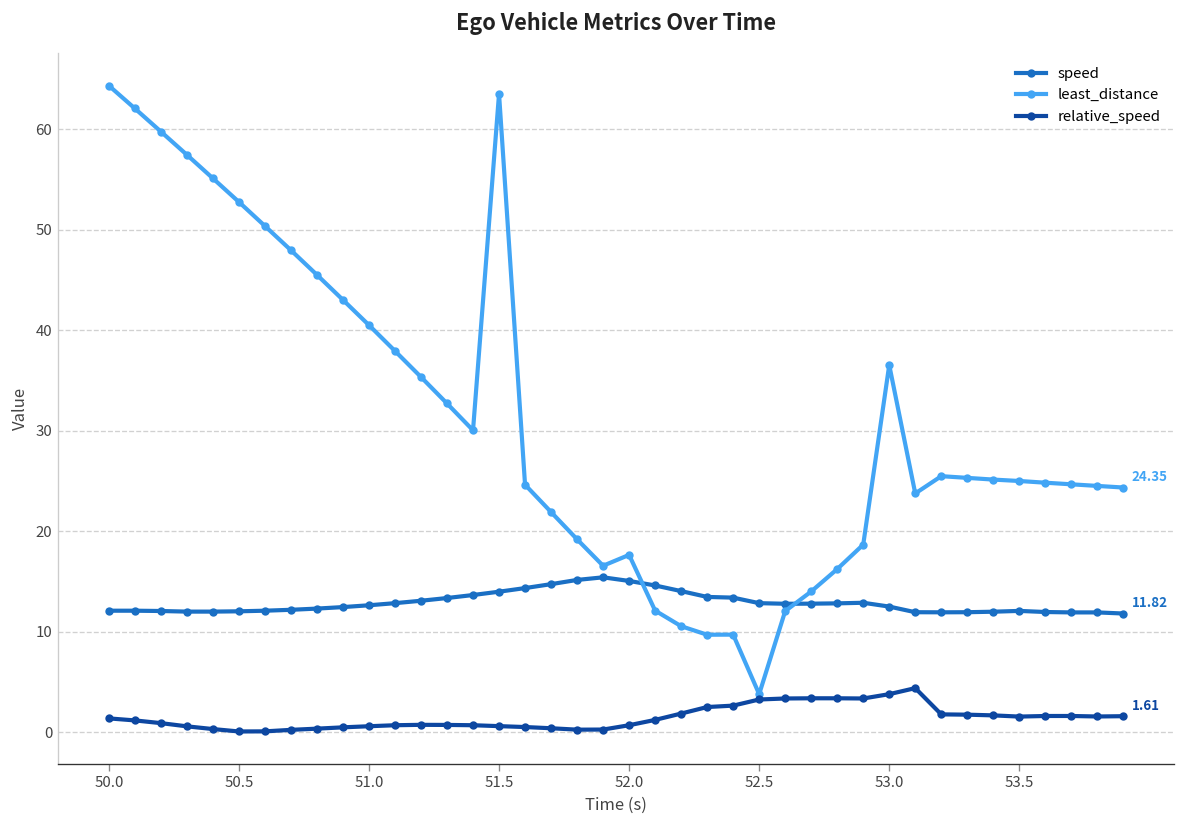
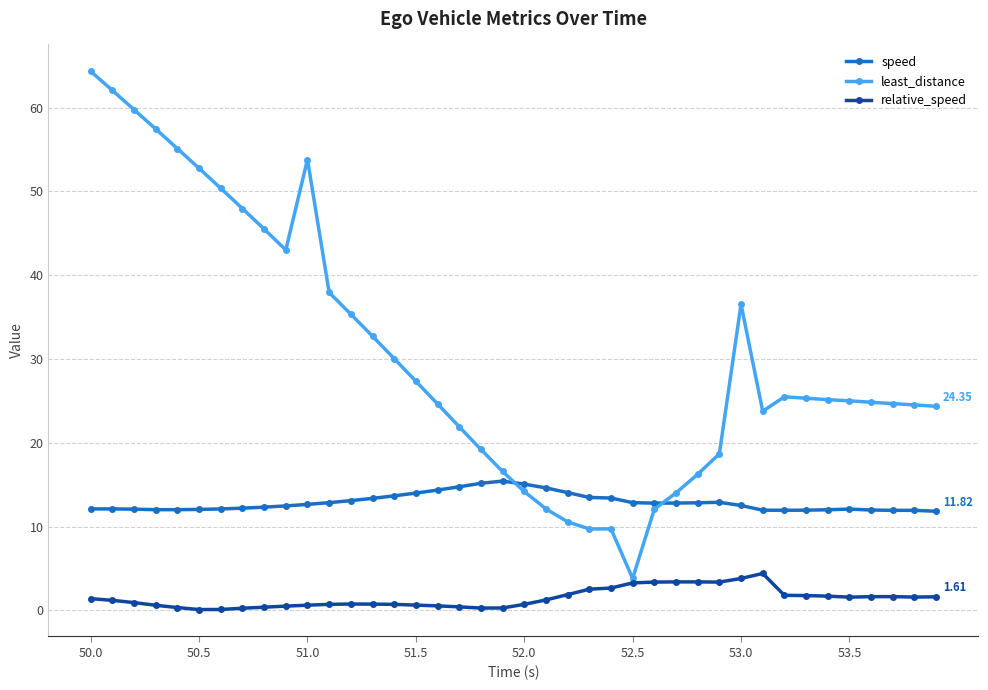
least_distance, 51.0: 41 -> 54
least_distance, 51.5: 64 -> 27
least_distance, 52.0: 18 -> 14
